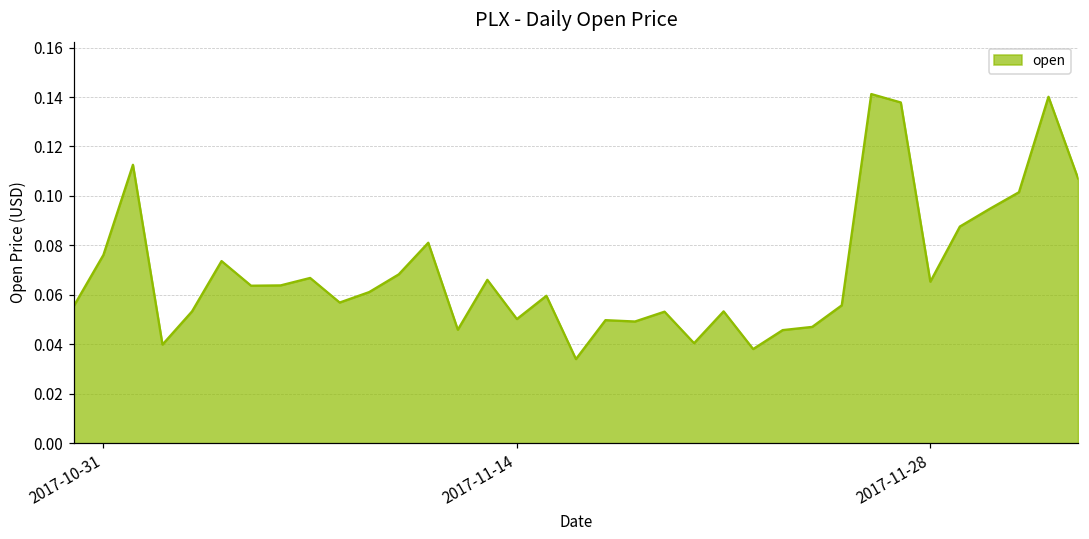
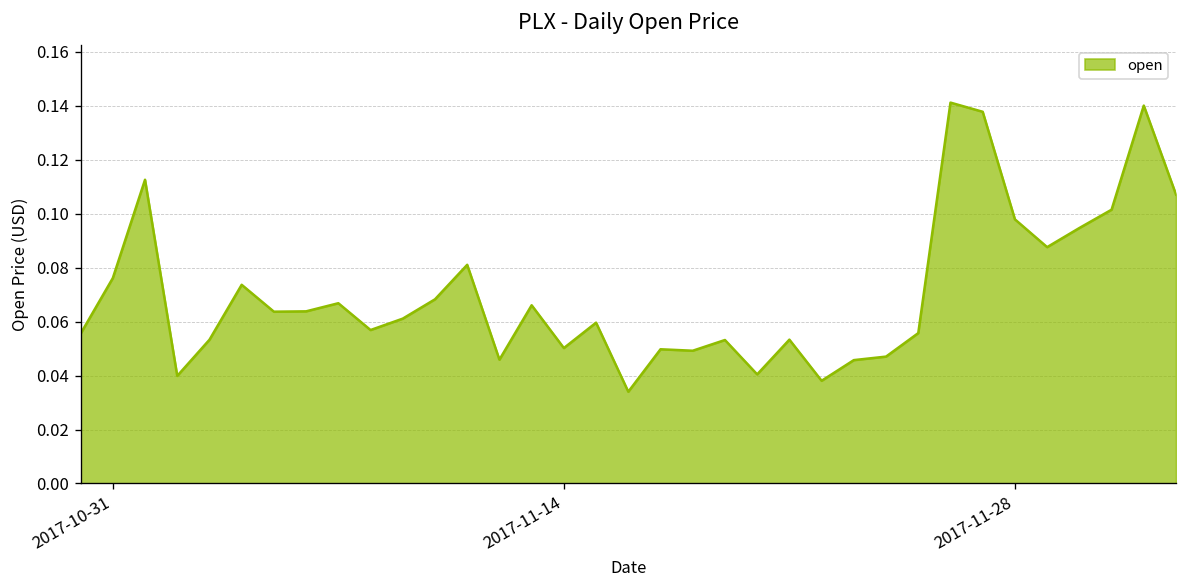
2017-11-28: 0.065 -> 0.098
